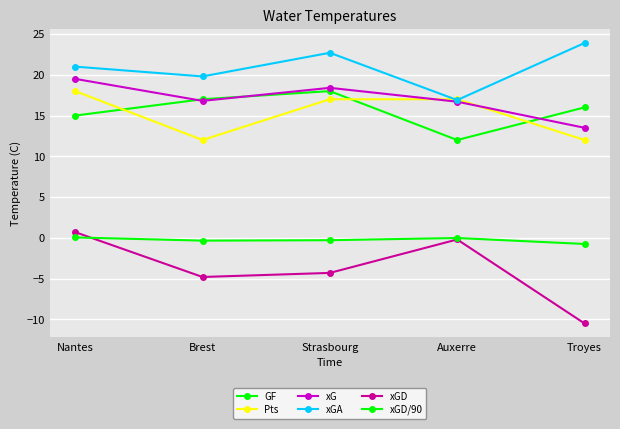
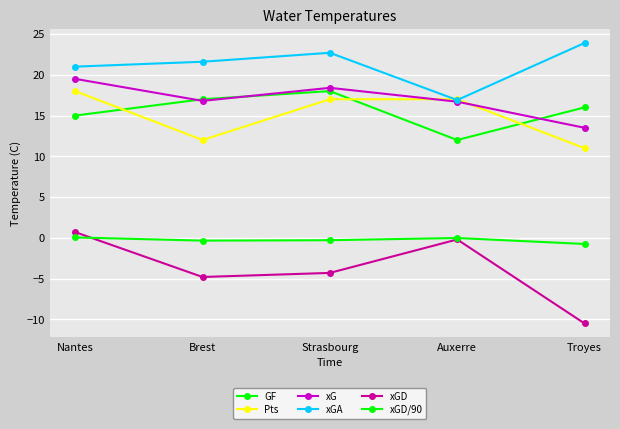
xGA, Brest: 20 -> 22
Pts, Troyes: 12 -> 11
